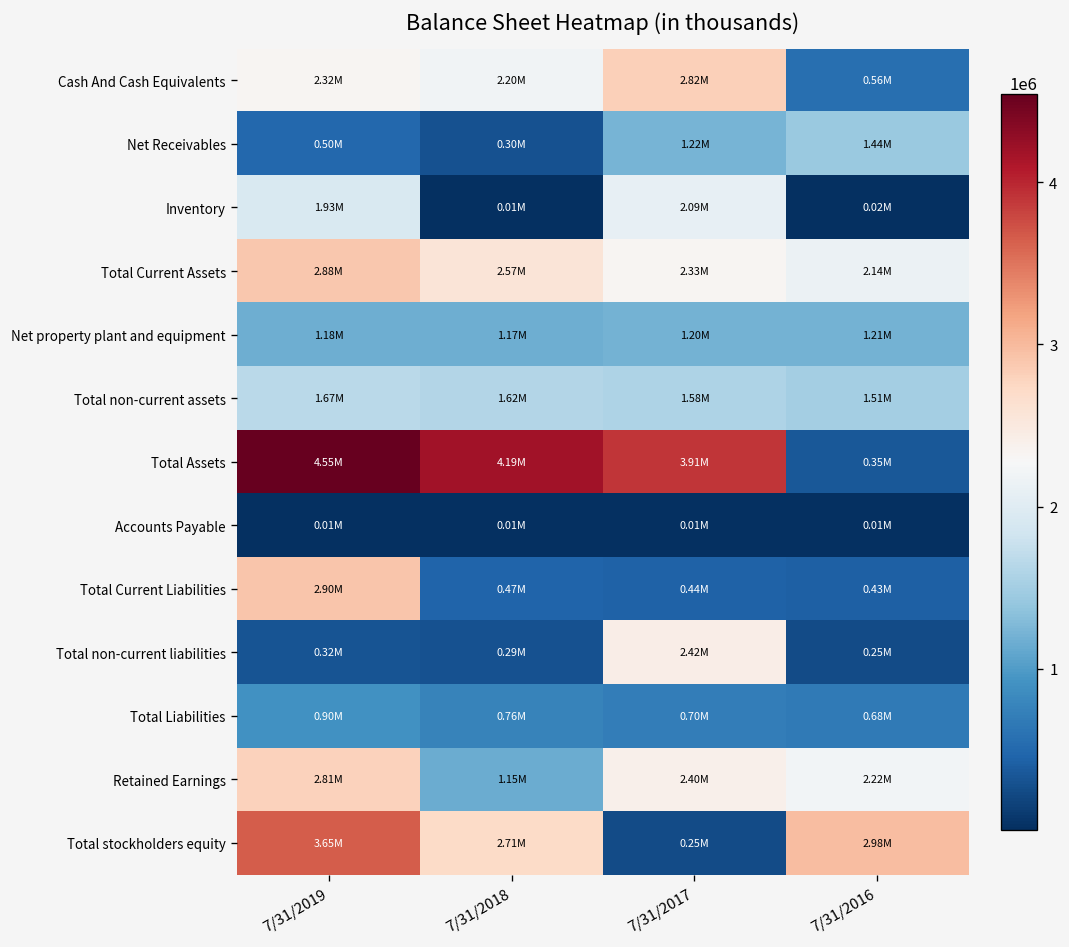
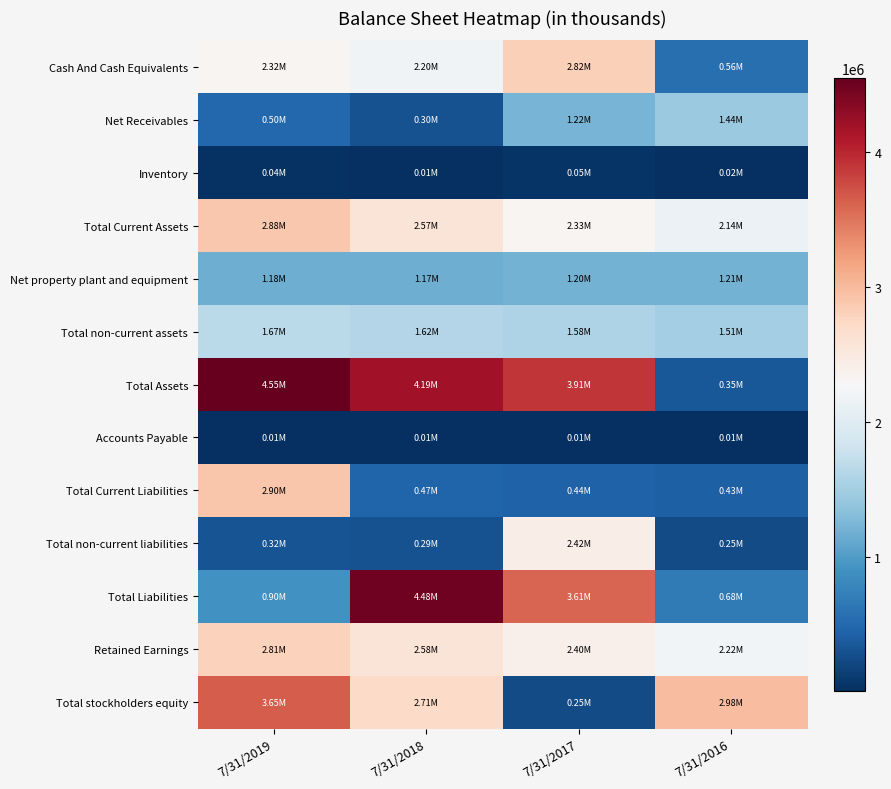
Inventory, 7/31/2019: 1.93M -> 0.04M
Inventory, 7/31/2017: 2.09M -> 0.05M
Total Liabilities, 7/31/2018: 0.76M -> 4.48M
Total Liabilities, 7/31/2017: 0.70M -> 3.61M
Retained Earnings, 7/31/2018: 1.15M -> 2.58M
